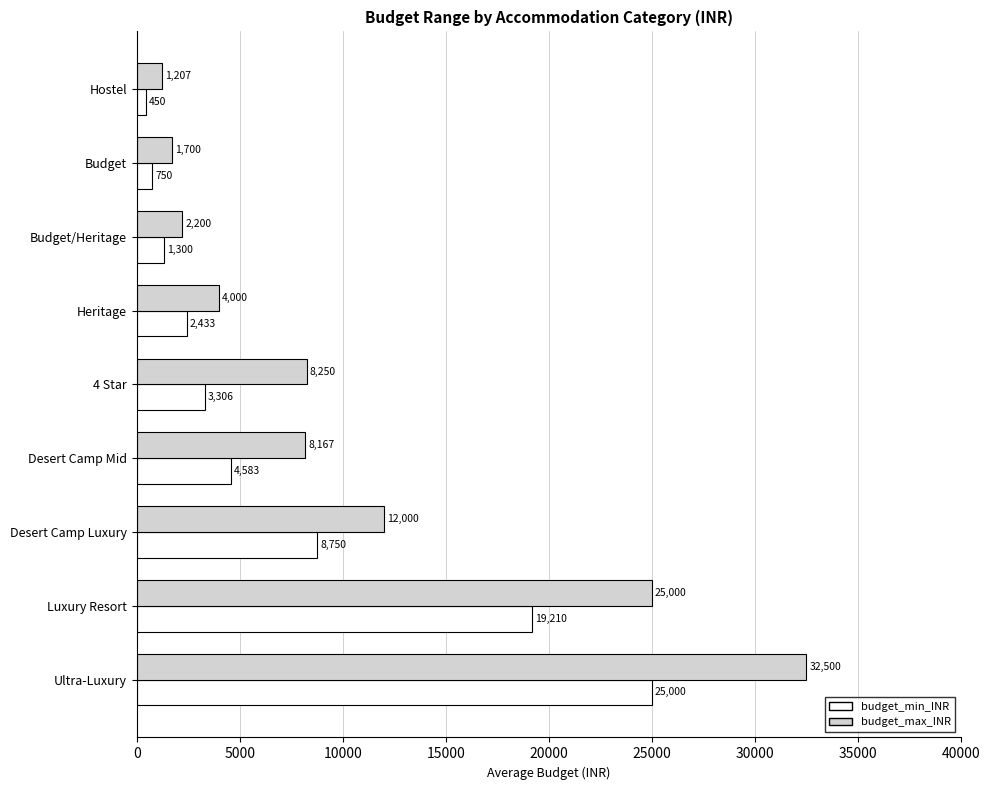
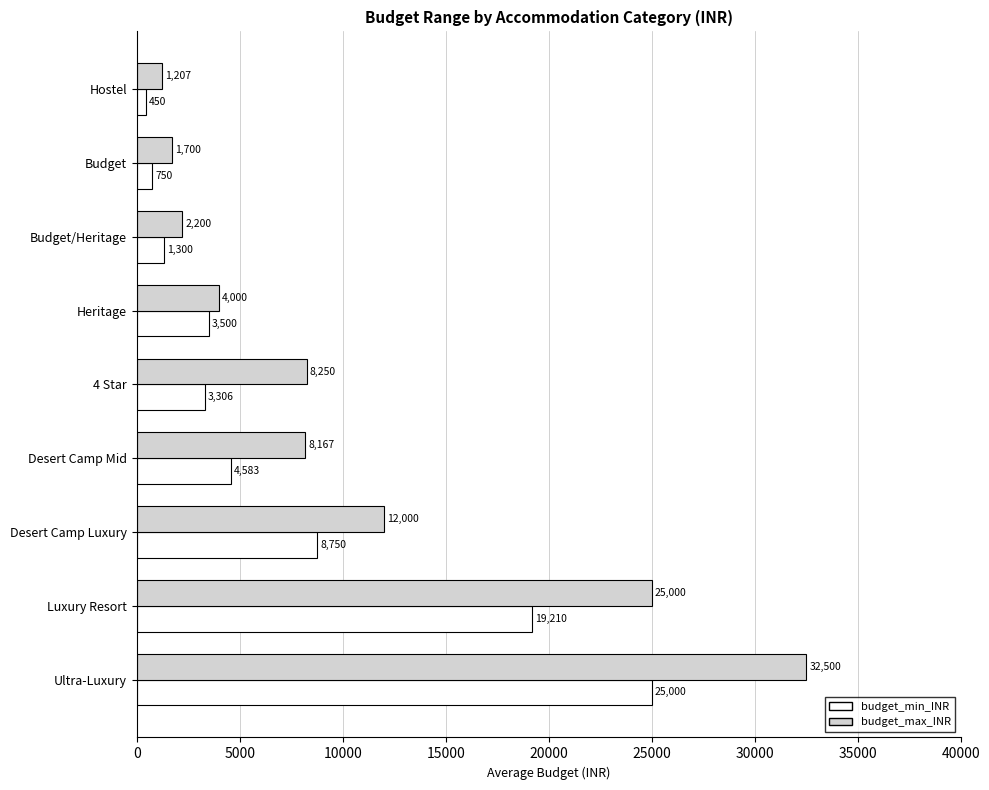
budget_min_INR, Heritage: 2,433 -> 3,500
